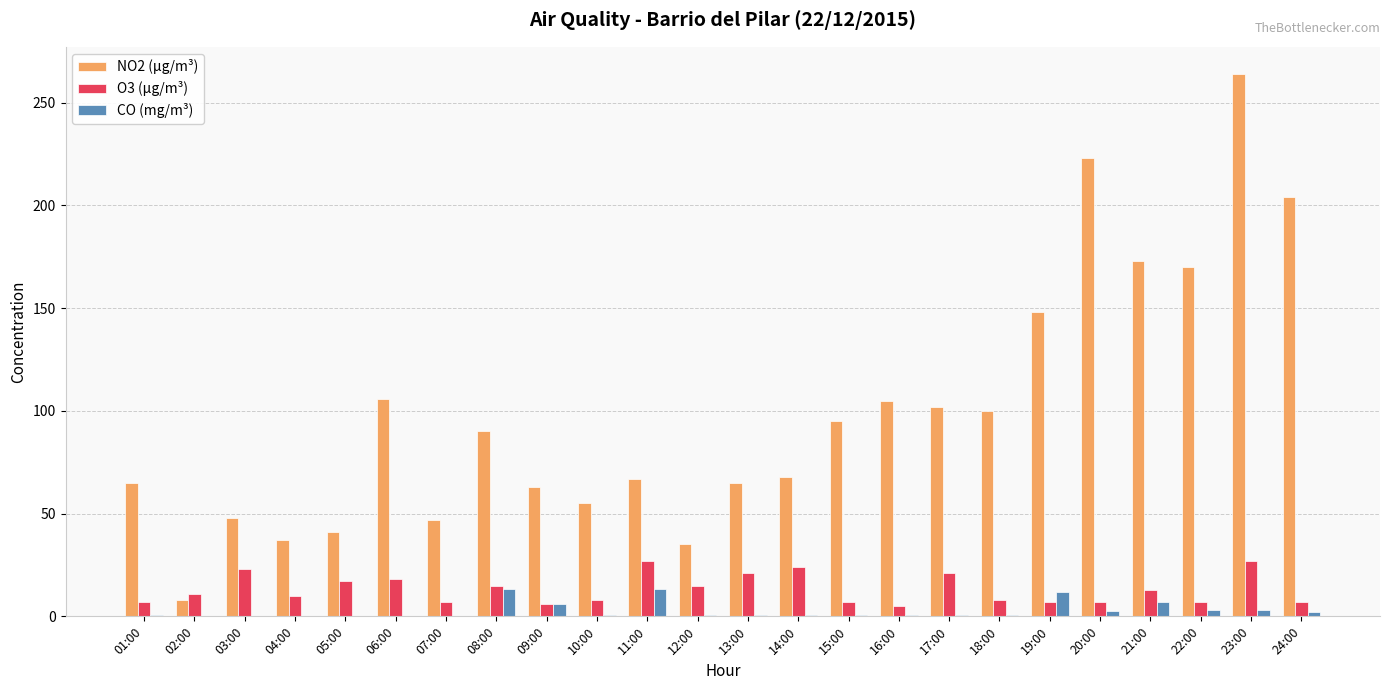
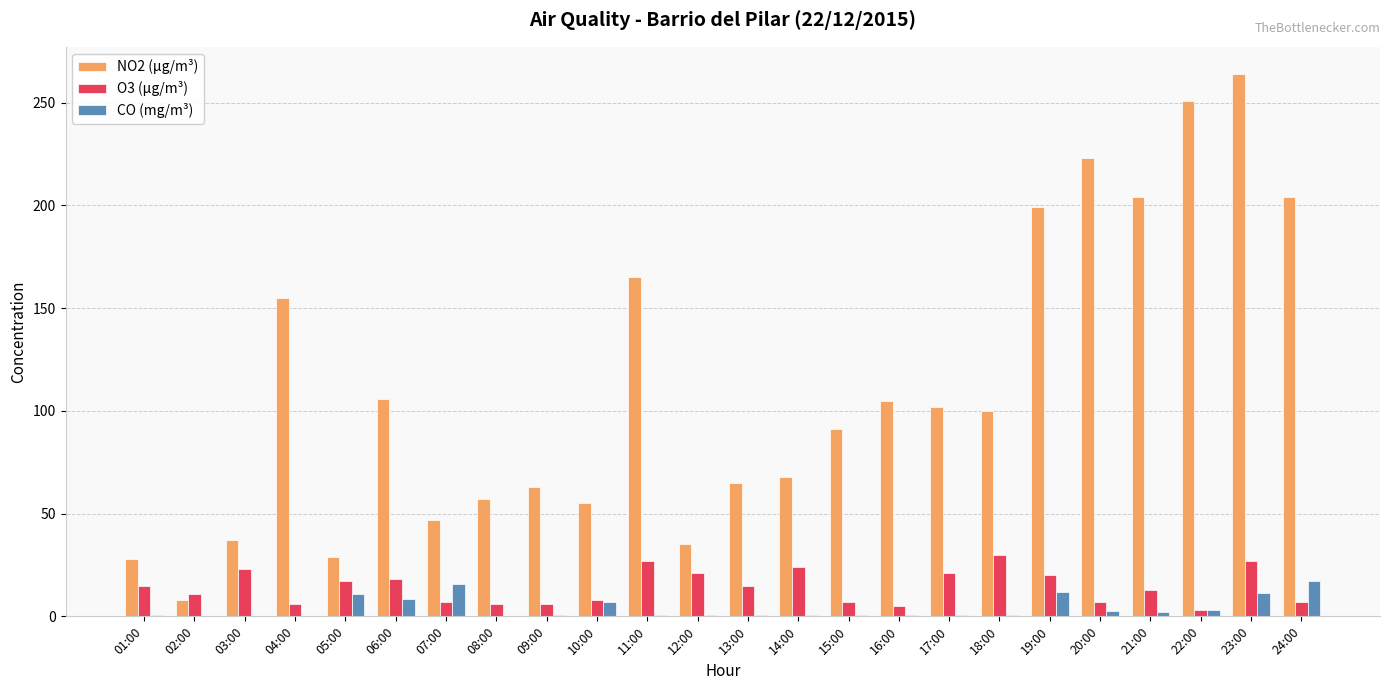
NO2 (µg/m³), 01:00: 65 -> 28
O3 (µg/m³), 01:00: 7 -> 15
NO2 (µg/m³), 03:00: 48 -> 37
NO2 (µg/m³), 04:00: 37 -> 155
O3 (µg/m³), 04:00: 10 -> 6
NO2 (µg/m³), 05:00: 41 -> 29
CO (mg/m³), 05:00: 0 -> 11
CO (mg/m³), 06:00: 0 -> 9
CO (mg/m³), 07:00: 0 -> 16
NO2 (µg/m³), 08:00: 90 -> 57
O3 (µg/m³), 08:00: 15 -> 6
CO (mg/m³), 08:00: 14 -> 0
CO (mg/m³), 09:00: 6 -> 1
CO (mg/m³), 10:00: 1 -> 7
NO2 (µg/m³), 11:00: 67 -> 165
CO (mg/m³), 11:00: 13 -> 1
O3 (µg/m³), 12:00: 15 -> 21
O3 (µg/m³), 13:00: 21 -> 15
NO2 (µg/m³), 15:00: 95 -> 91
O3 (µg/m³), 18:00: 8 -> 30
NO2 (µg/m³), 19:00: 148 -> 199
O3 (µg/m³), 19:00: 7 -> 20
NO2 (µg/m³), 21:00: 173 -> 204
CO (mg/m³), 21:00: 7 -> 2
NO2 (µg/m³), 22:00: 170 -> 251
O3 (µg/m³), 22:00: 7 -> 3
CO (mg/m³), 23:00: 3 -> 11
CO (mg/m³), 24:00: 2 -> 17
